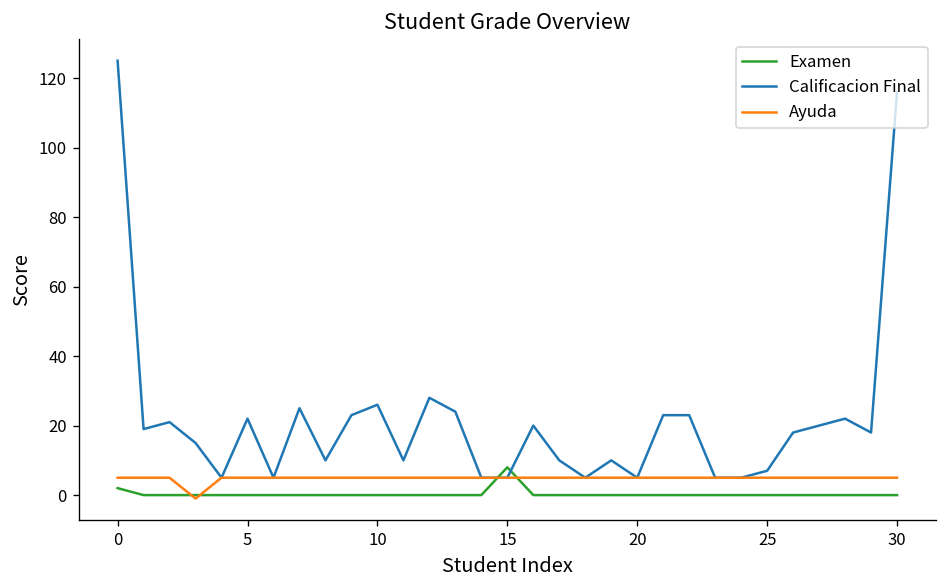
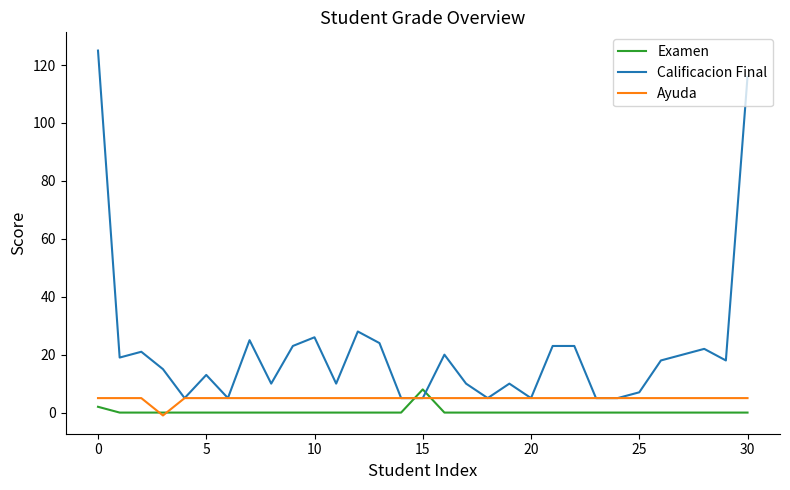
Calificacion Final, 5: 22 -> 13
